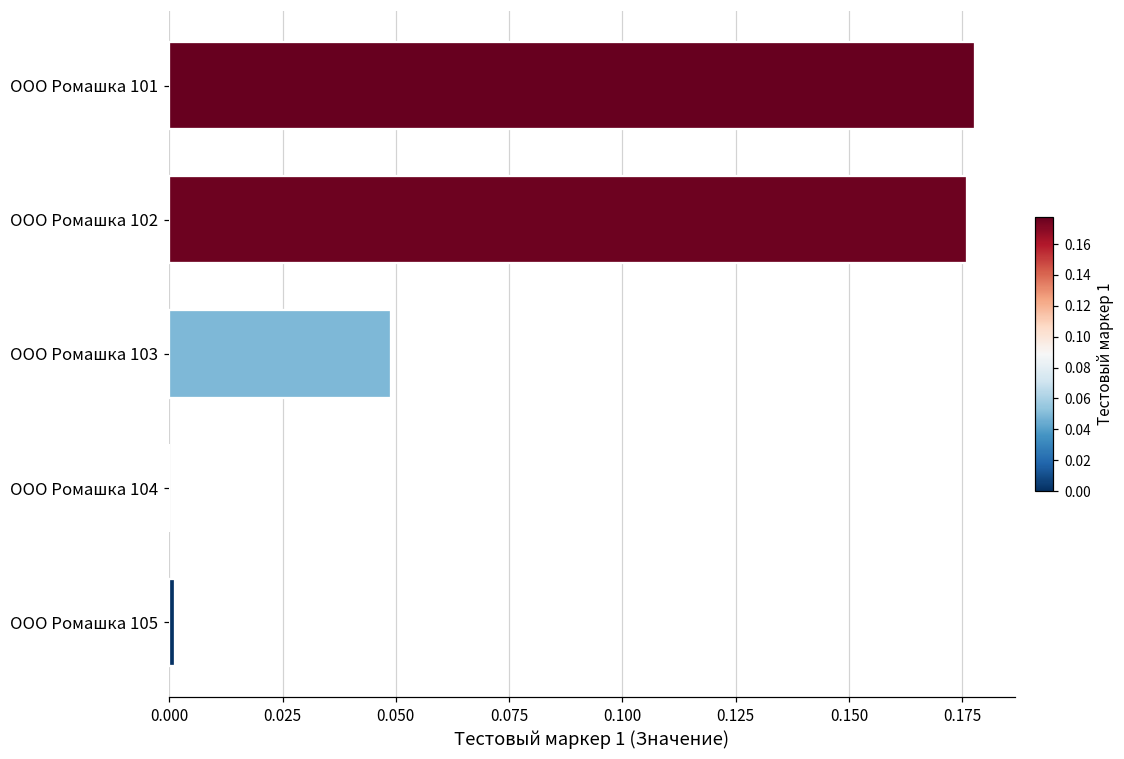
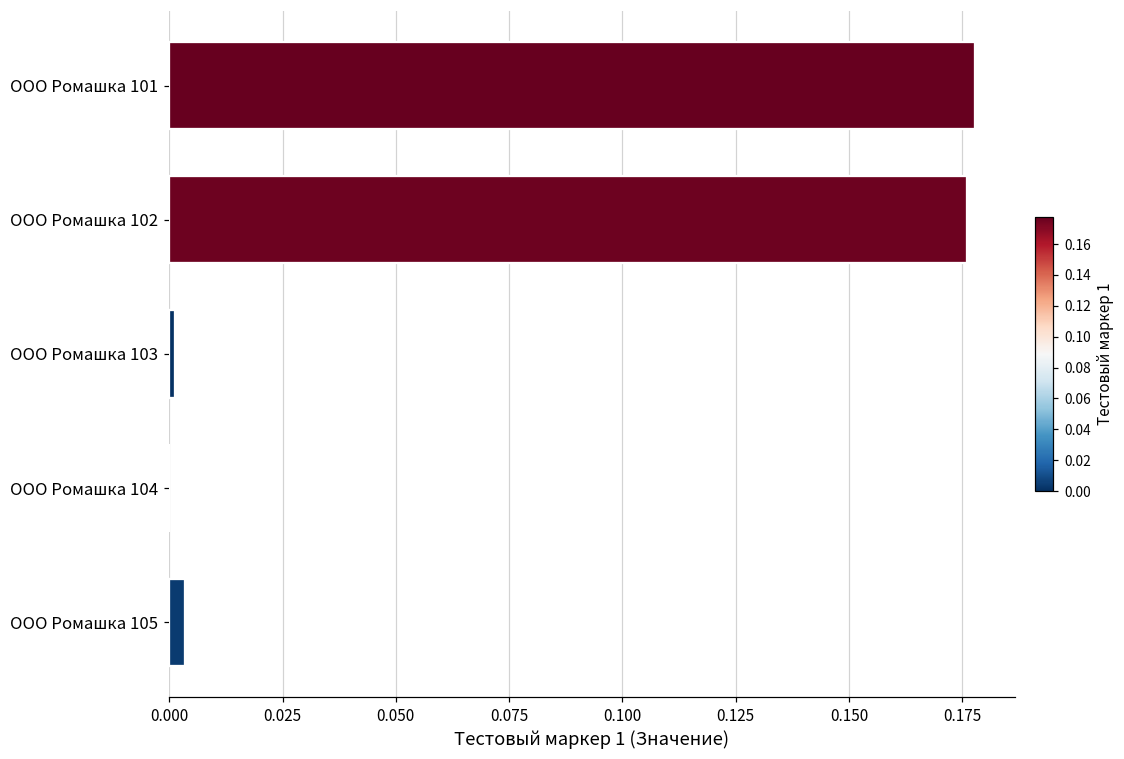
ООО Ромашка 103: 0.049 -> 0.001
ООО Ромашка 105: 0.001 -> 0.004
